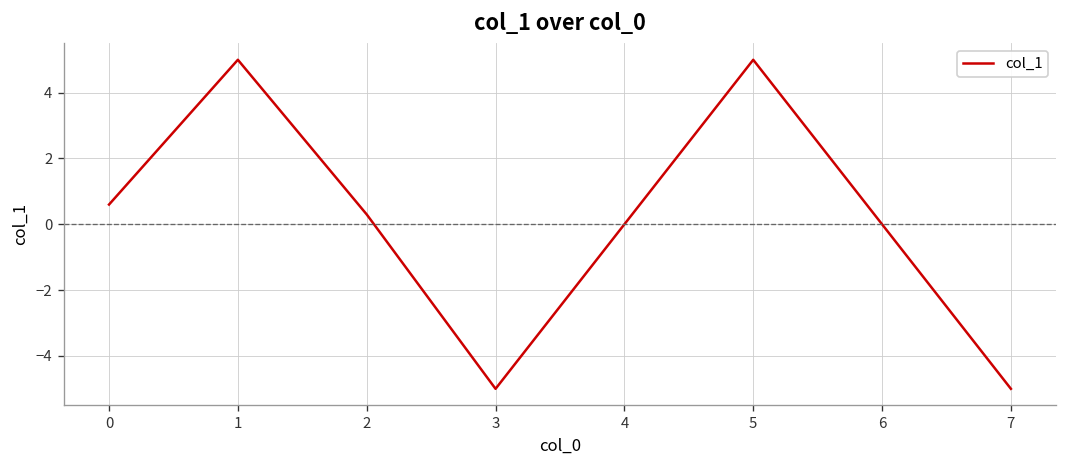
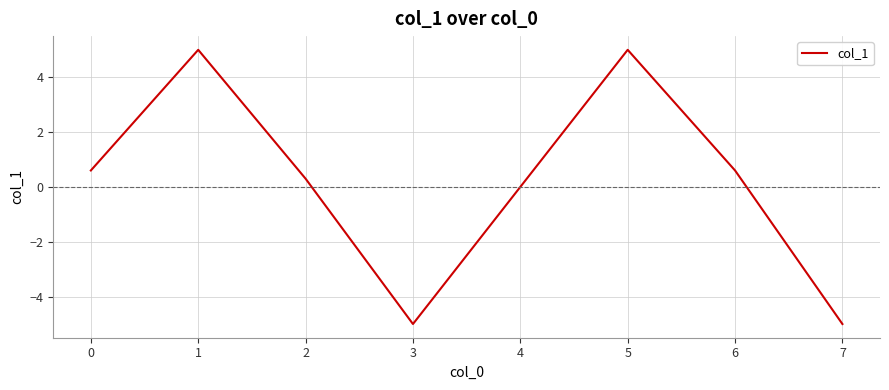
6: 0.0 -> 0.6
